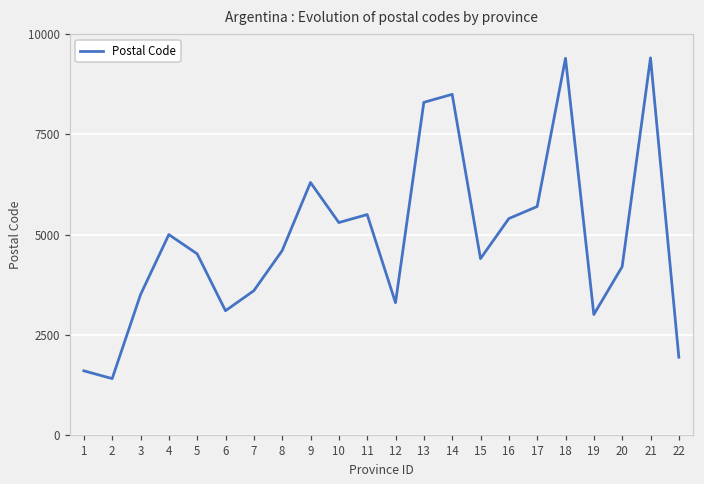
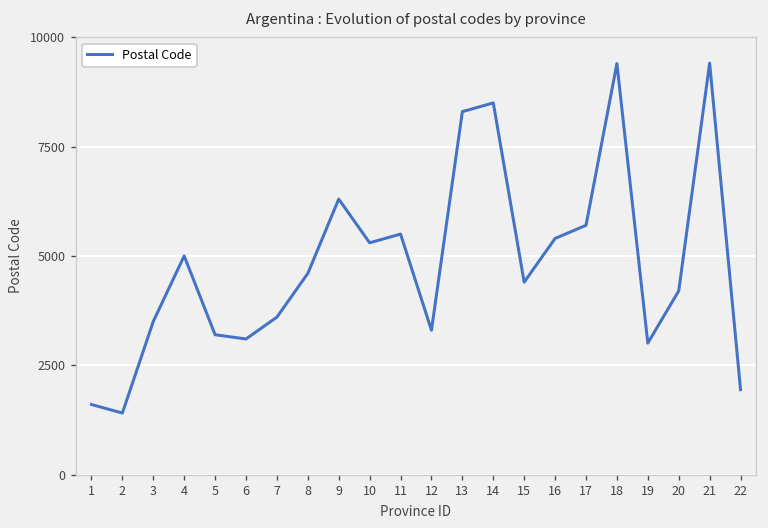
5: 4500 -> 3200
